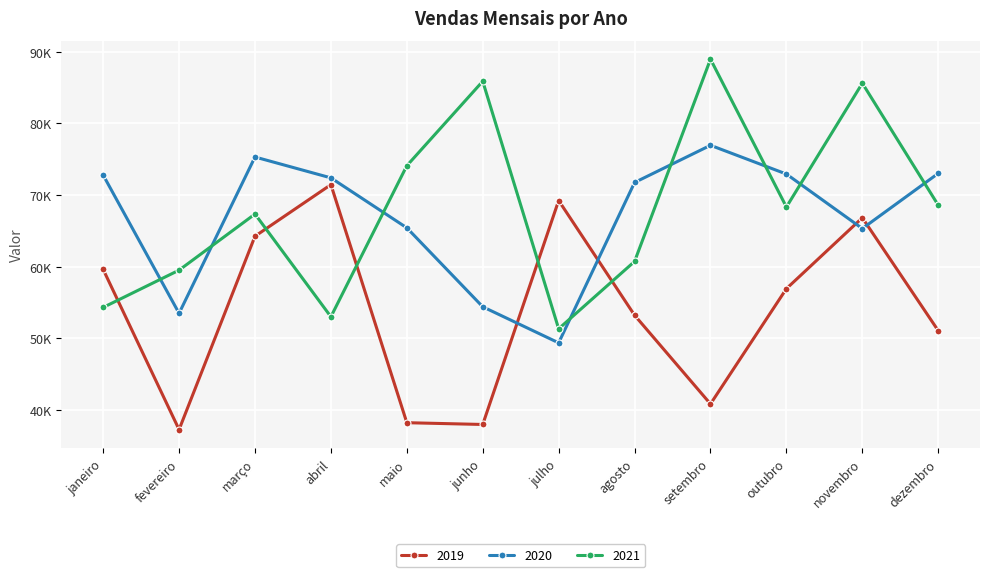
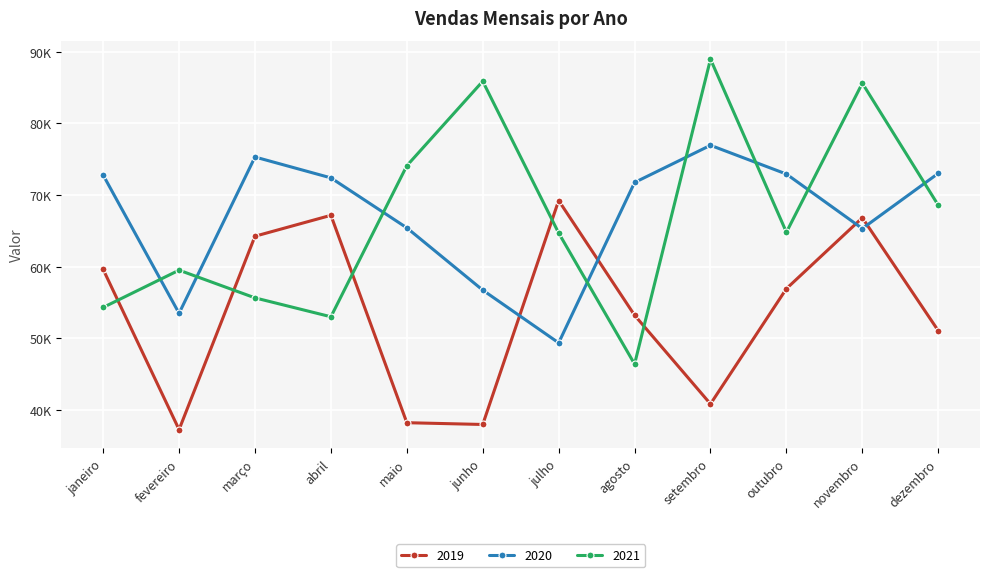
2021, março: 67000 -> 56000
2019, abril: 71000 -> 67000
2020, junho: 54000 -> 57000
2021, julho: 51000 -> 65000
2021, agosto: 61000 -> 46000
2021, outubro: 68000 -> 65000
